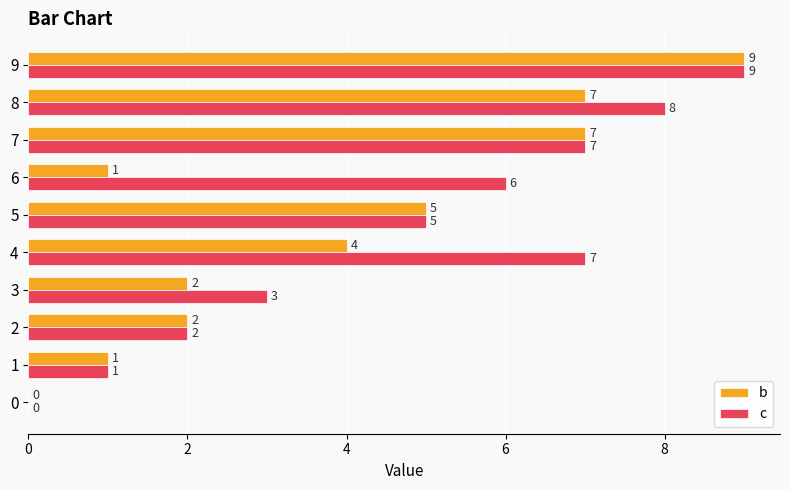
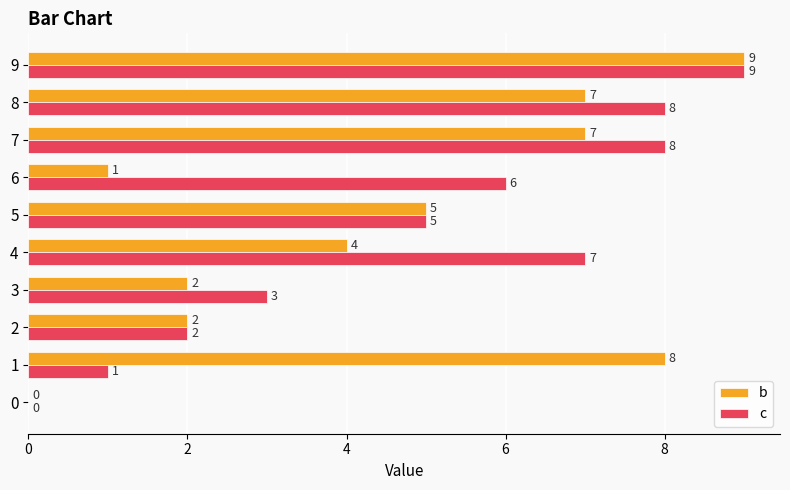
c, 7: 7 -> 8
b, 1: 1 -> 8
